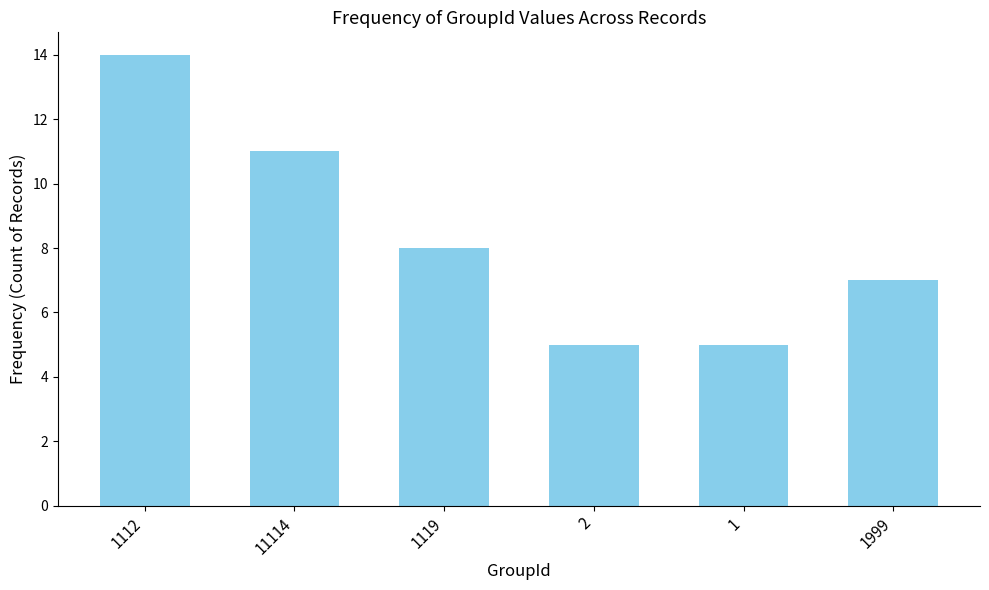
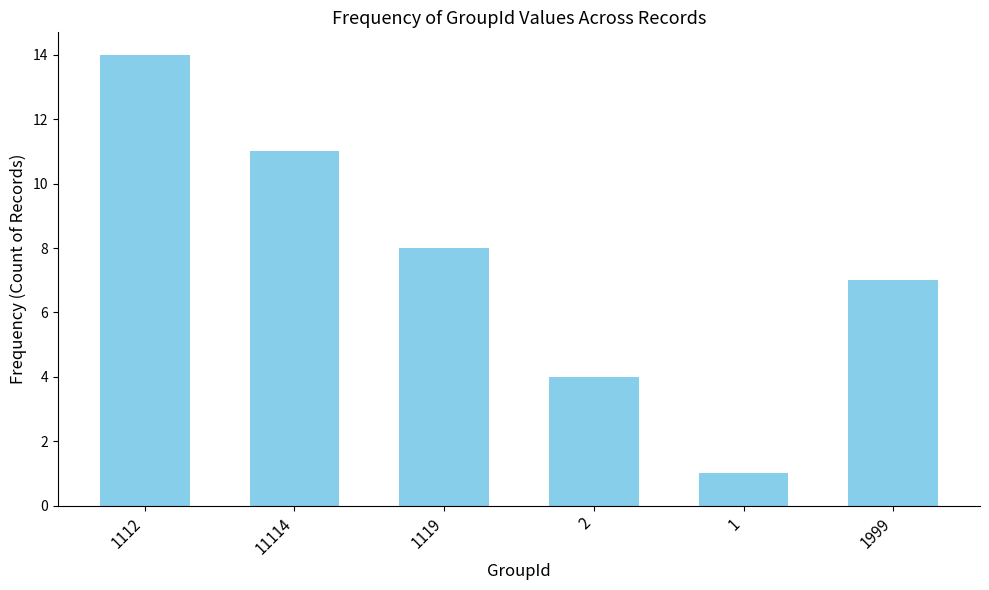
2: 5 -> 4
1: 5 -> 1
